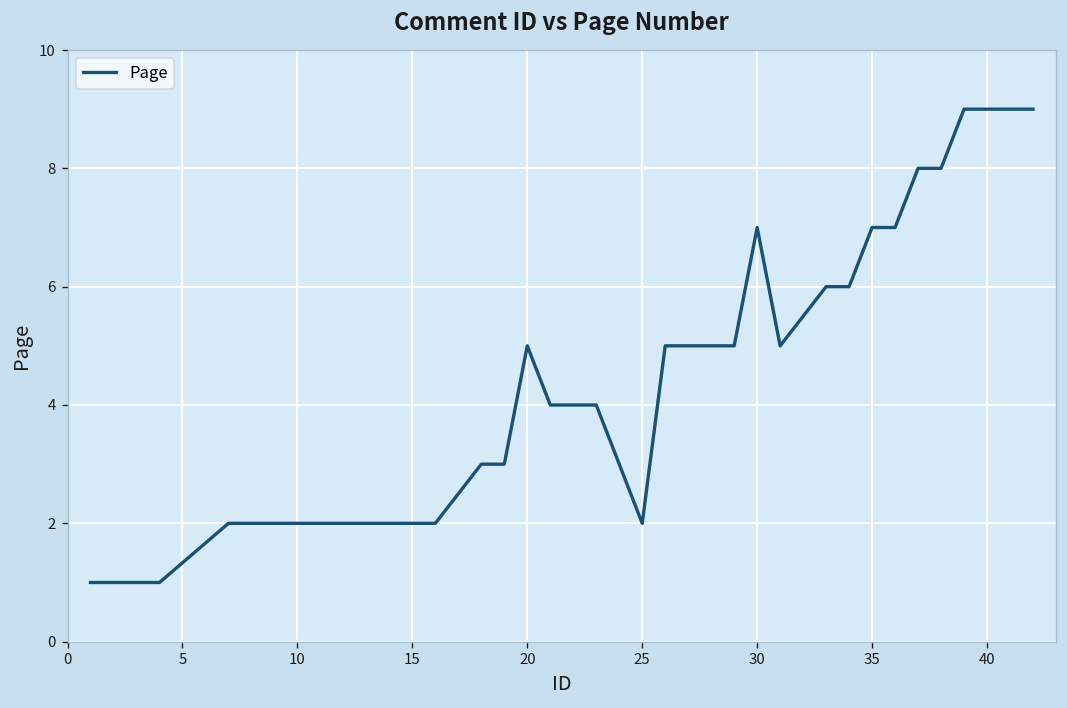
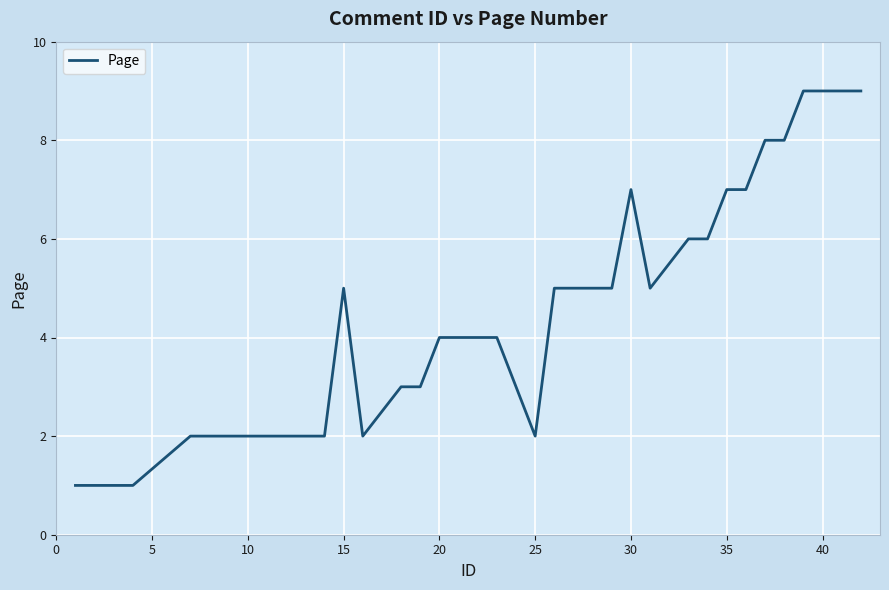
15: 2 -> 5
20: 5 -> 4
